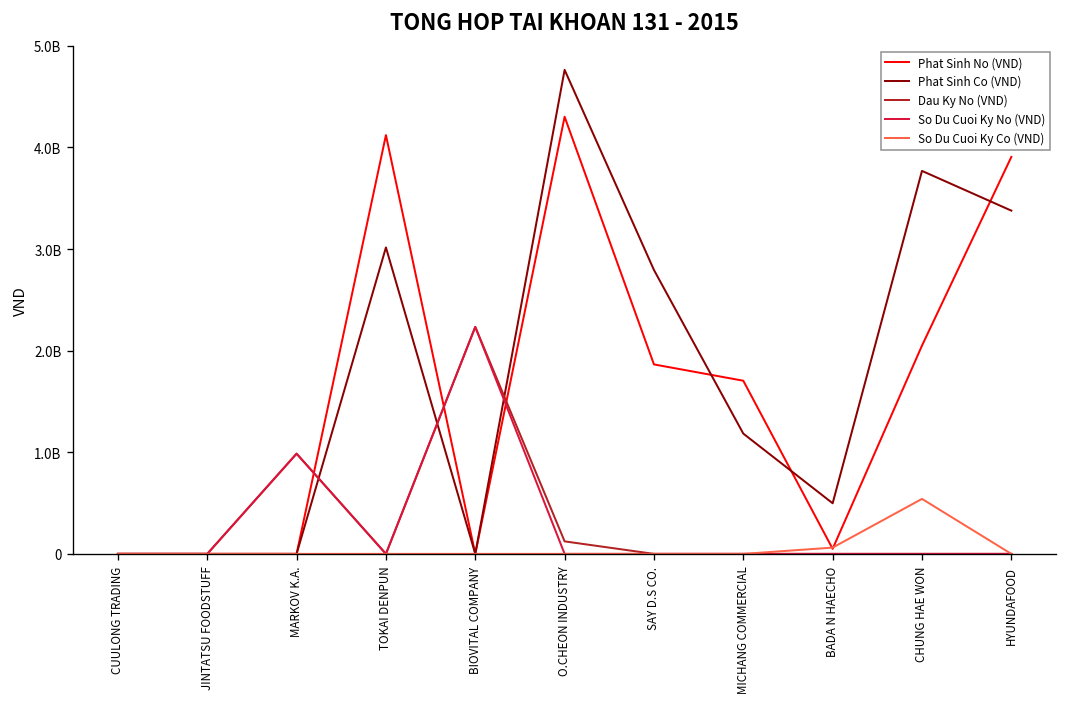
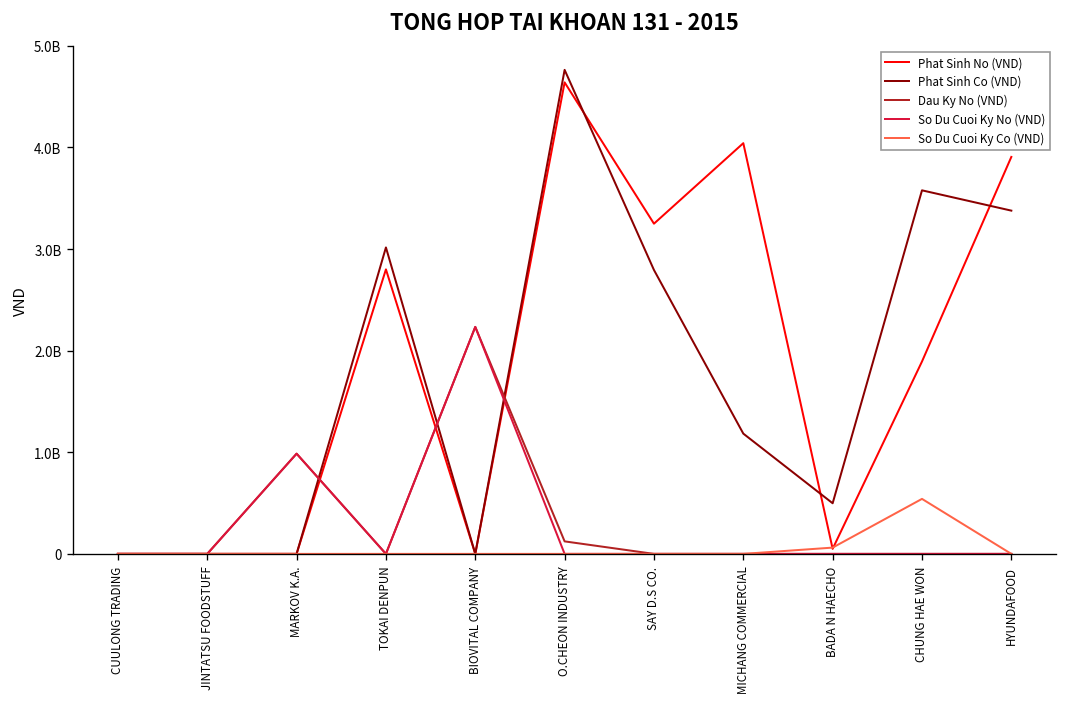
Phat Sinh No (VND), TOKAI DENPUN: 4100000000 -> 2800000000
Phat Sinh No (VND), O.CHEON INDUSTRY: 4300000000 -> 4600000000
Phat Sinh No (VND), SAY D.S CO.: 1900000000 -> 3200000000
Phat Sinh No (VND), MICHANG COMMERCIAL: 1700000000 -> 4000000000
Phat Sinh No (VND), CHUNG HAE WON: 2000000000 -> 1900000000
Phat Sinh Co (VND), CHUNG HAE WON: 3800000000 -> 3600000000
